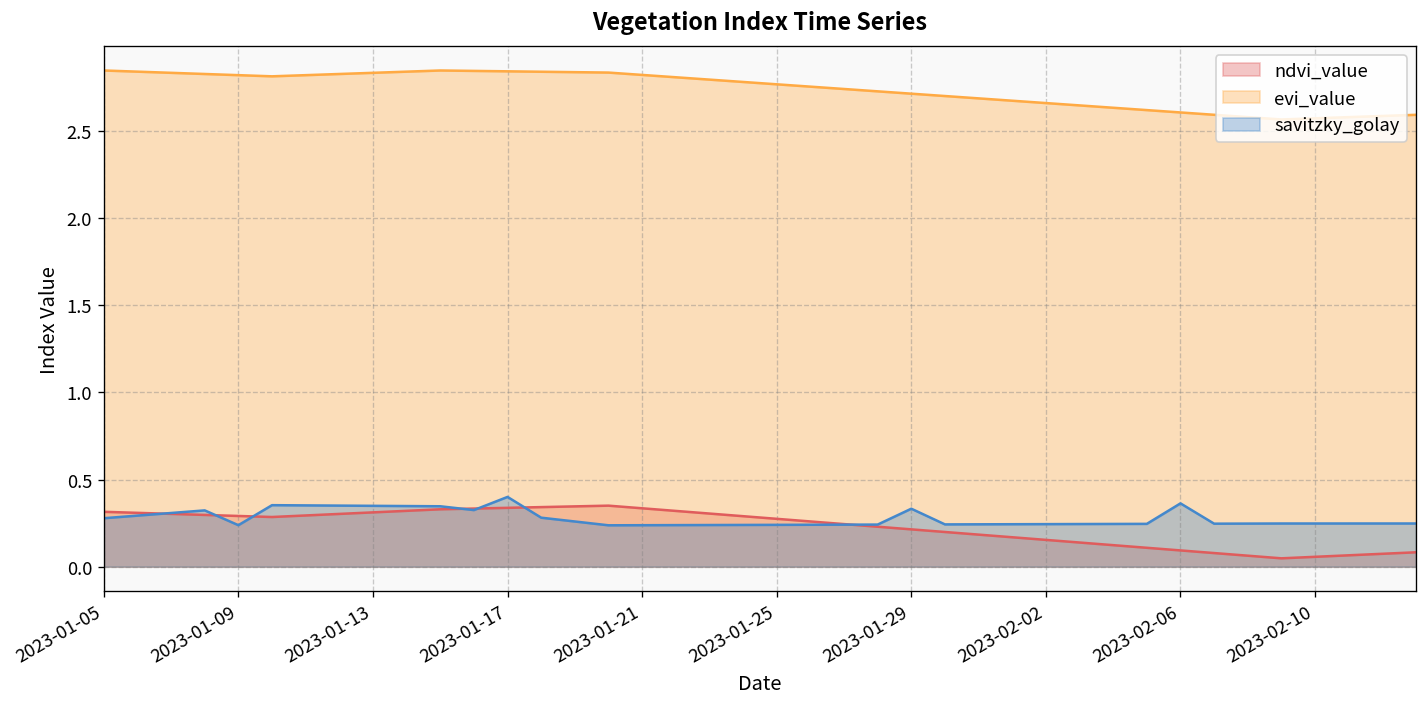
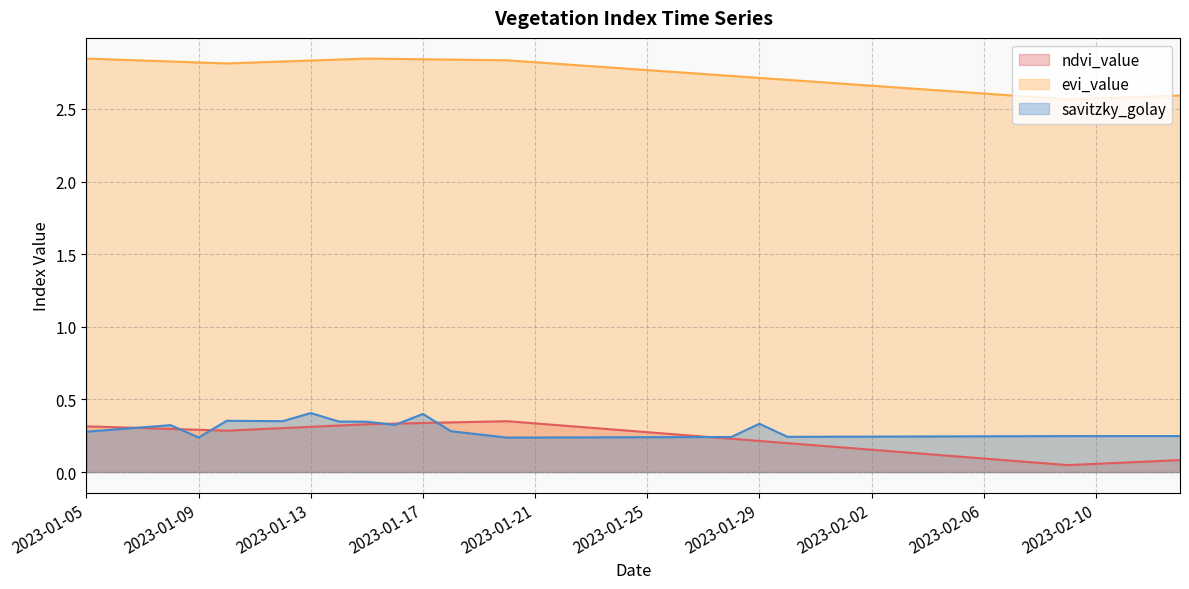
savitzky_golay, 2023-01-13: 0.35 -> 0.41
savitzky_golay, 2023-02-06: 0.36 -> 0.25
